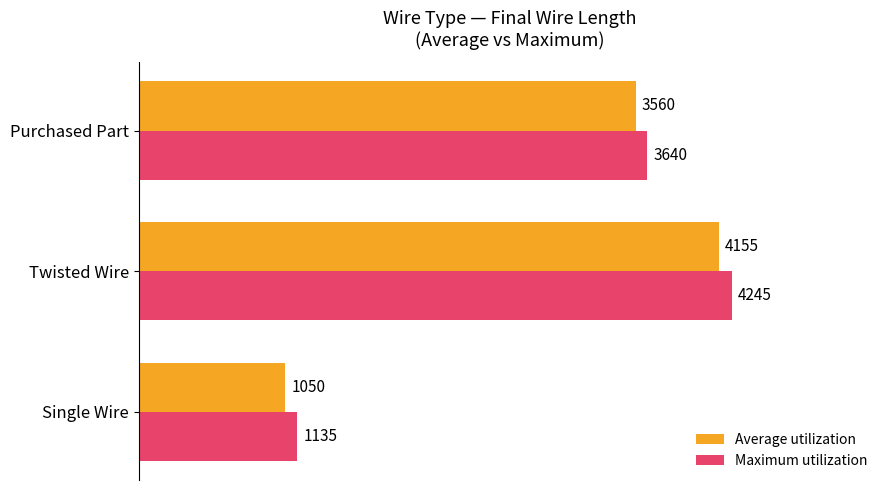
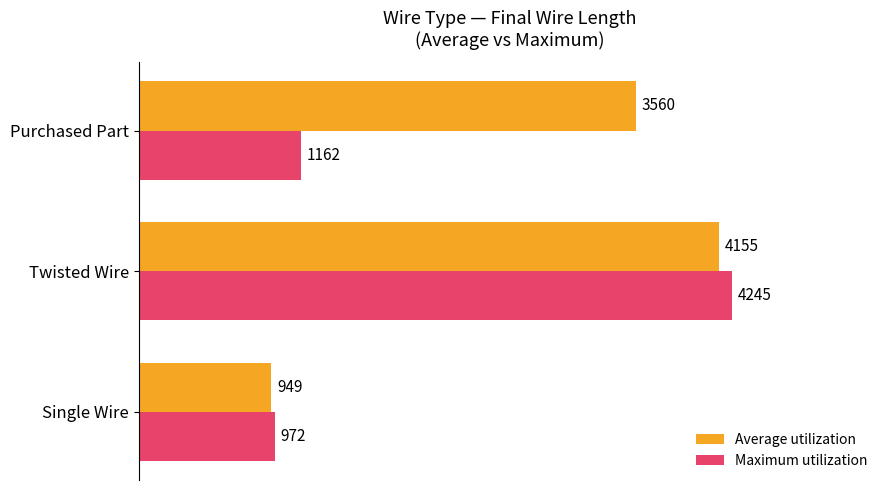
Maximum utilization, Purchased Part: 3640 -> 1162
Average utilization, Single Wire: 1050 -> 949
Maximum utilization, Single Wire: 1135 -> 972
